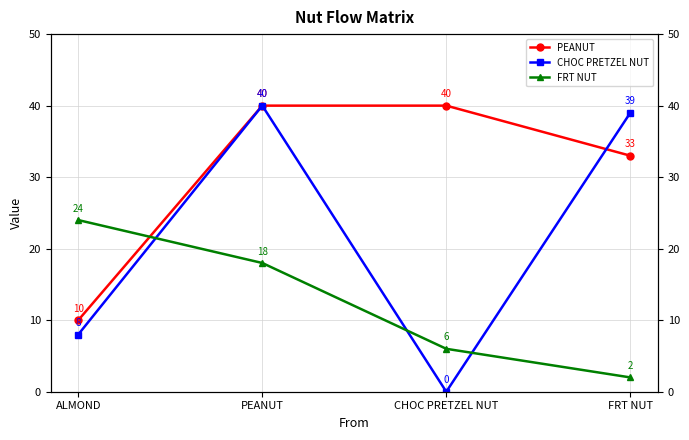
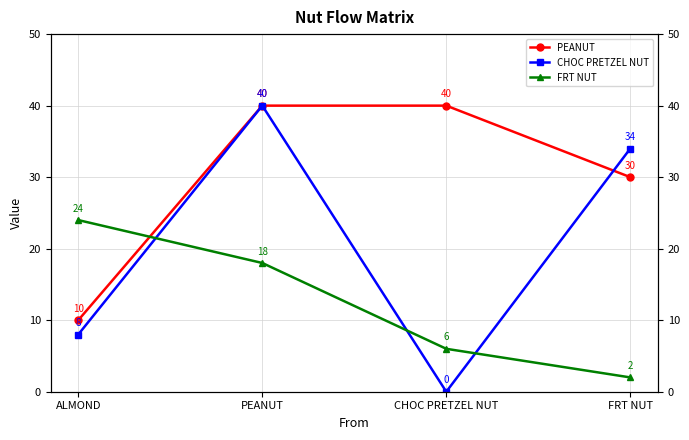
PEANUT, FRT NUT: 33 -> 30
CHOC PRETZEL NUT, FRT NUT: 39 -> 34
